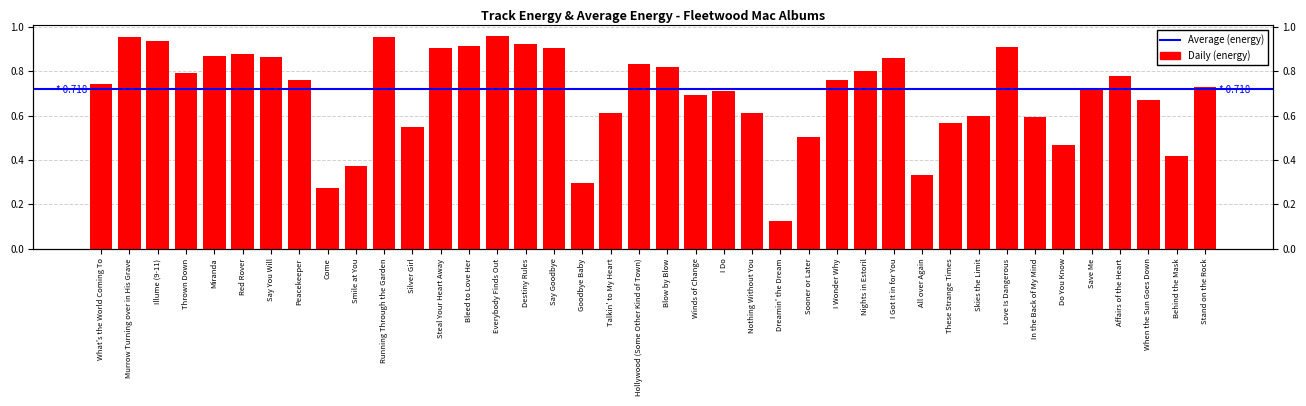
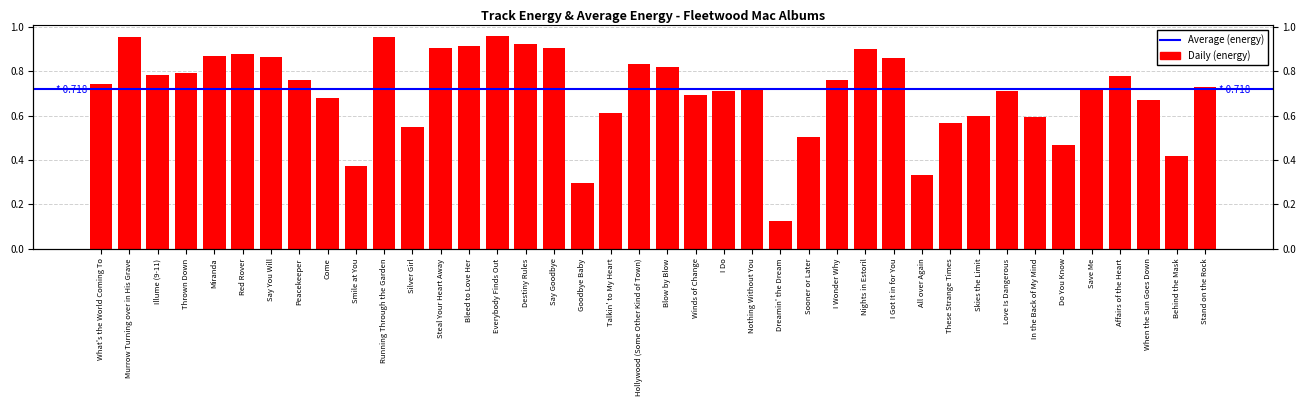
Illume (9-11): 0.94 -> 0.78
Come: 0.27 -> 0.68
Nothing Without You: 0.61 -> 0.72
Nights in Estoril: 0.8 -> 0.9
Love Is Dangerous: 0.91 -> 0.71
